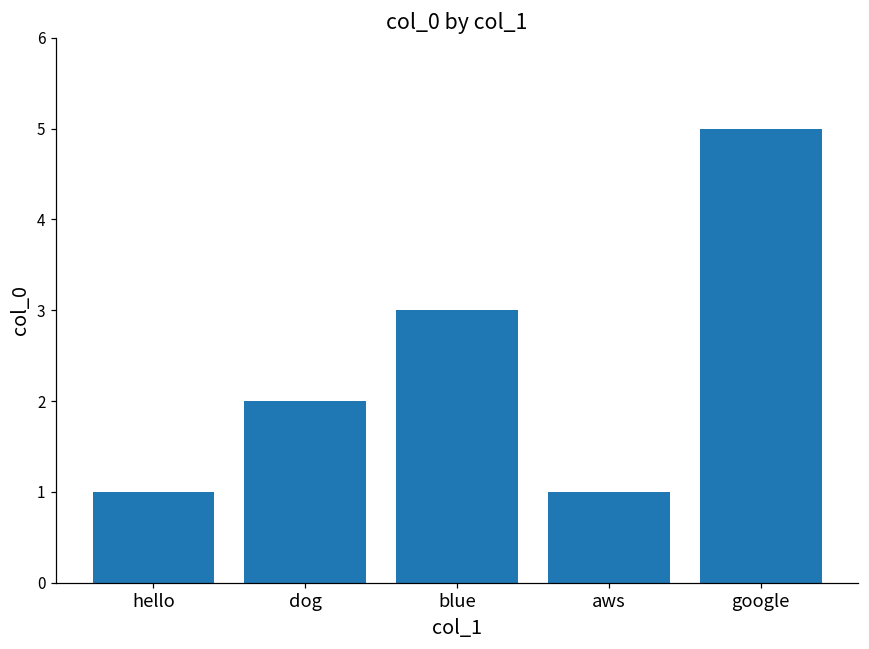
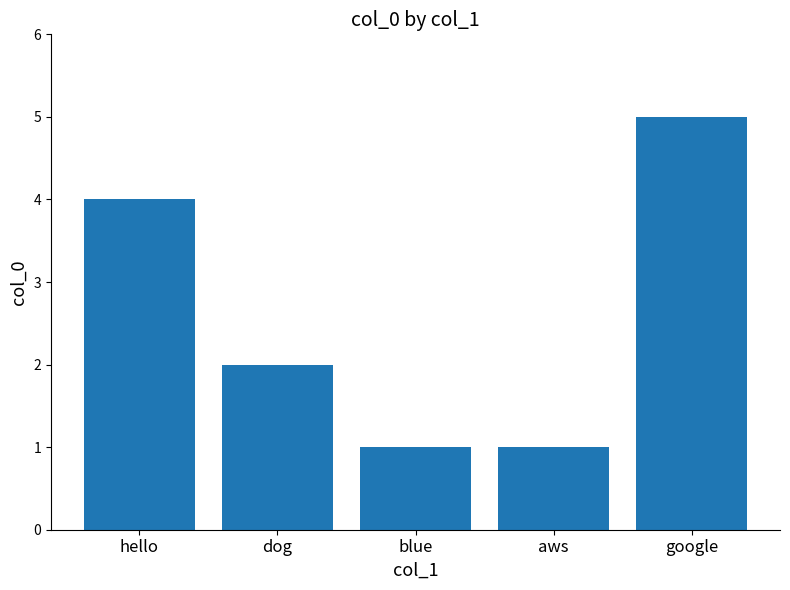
hello: 1 -> 4
blue: 3 -> 1
